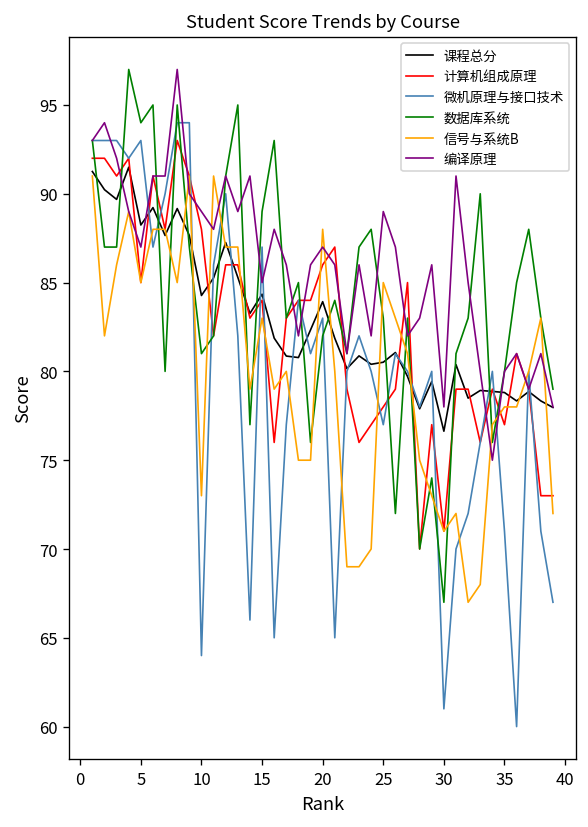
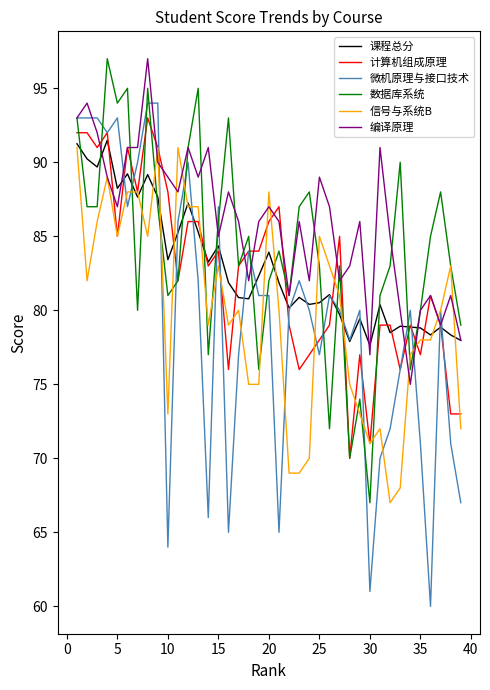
课程总分, 10: 84.3 -> 83.4
数据库系统, 15: 89 -> 86
微机原理与接口技术, 20: 83 -> 81
课程总分, 30: 76.6 -> 77.6
编译原理, 30: 78 -> 77
